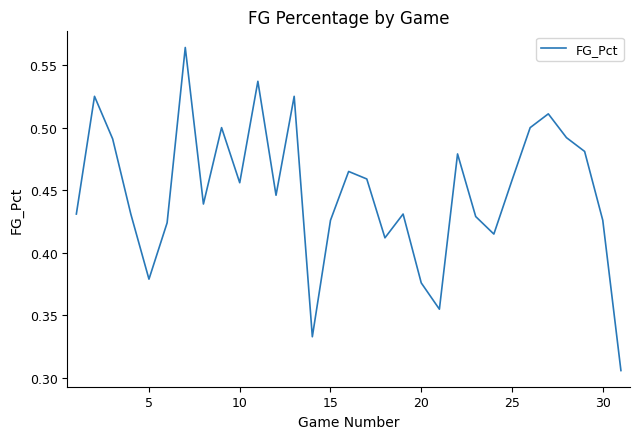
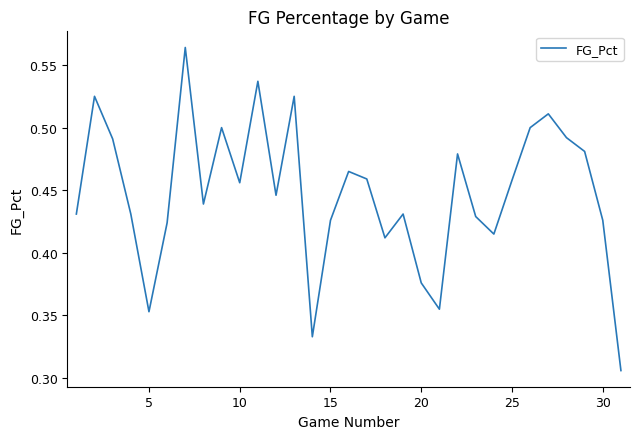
5: 0.379 -> 0.353
